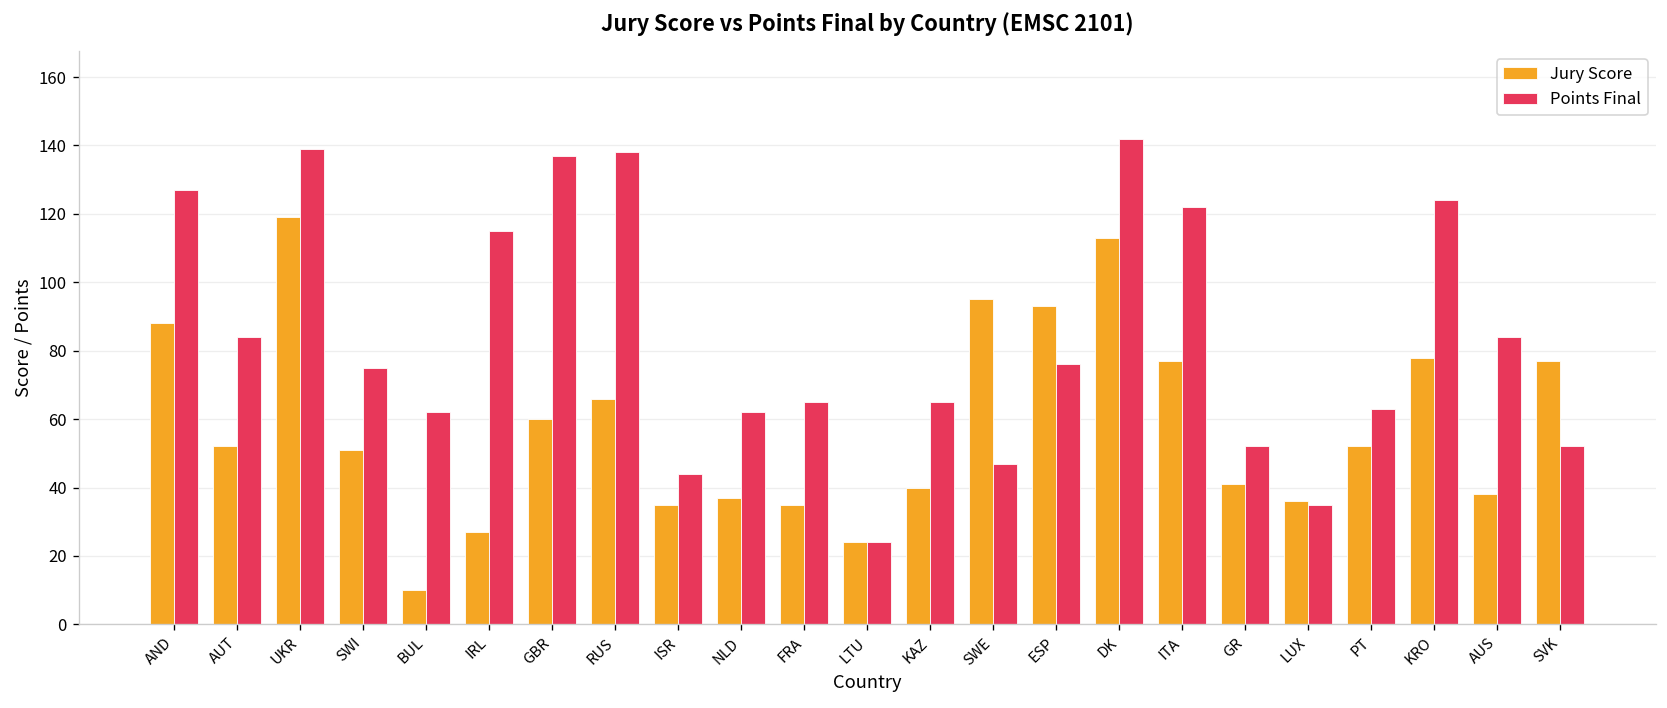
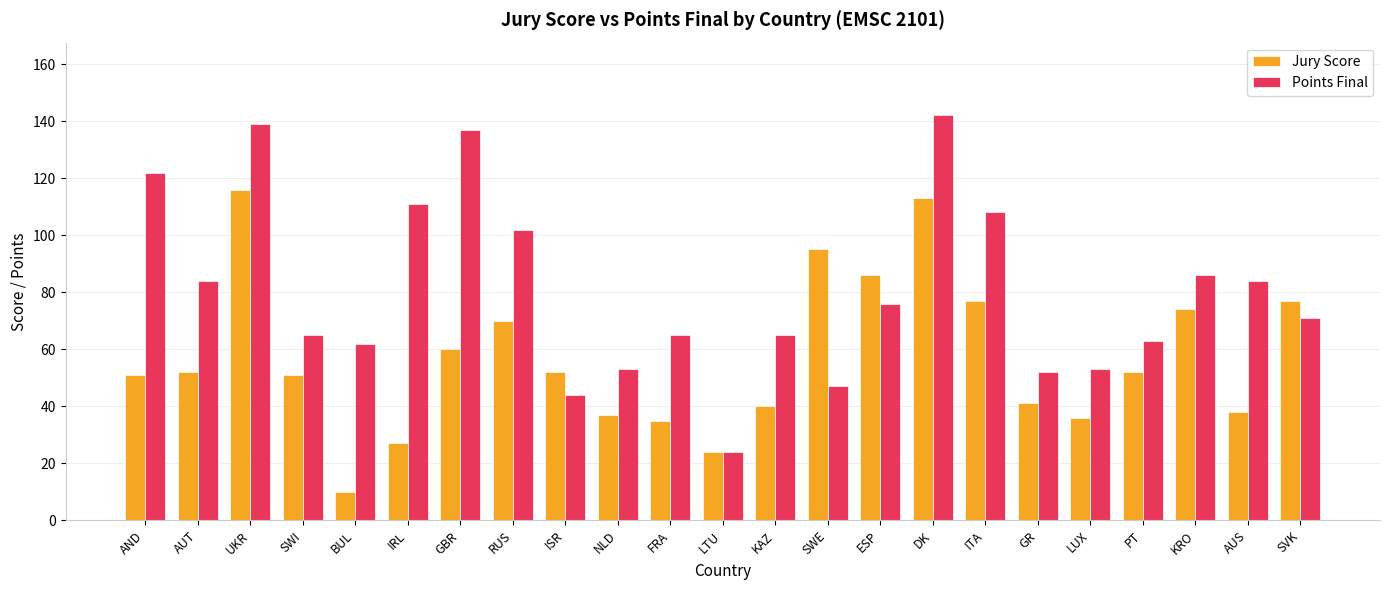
Jury Score, AND: 88 -> 51
Points Final, AND: 127 -> 122
Jury Score, UKR: 119 -> 116
Points Final, SWI: 75 -> 65
Points Final, IRL: 115 -> 111
Jury Score, RUS: 66 -> 70
Points Final, RUS: 138 -> 102
Jury Score, ISR: 35 -> 52
Points Final, NLD: 62 -> 53
Jury Score, ESP: 93 -> 86
Points Final, ITA: 122 -> 108
Points Final, LUX: 35 -> 53
Jury Score, KRO: 78 -> 74
Points Final, KRO: 124 -> 86
Points Final, SVK: 52 -> 71
